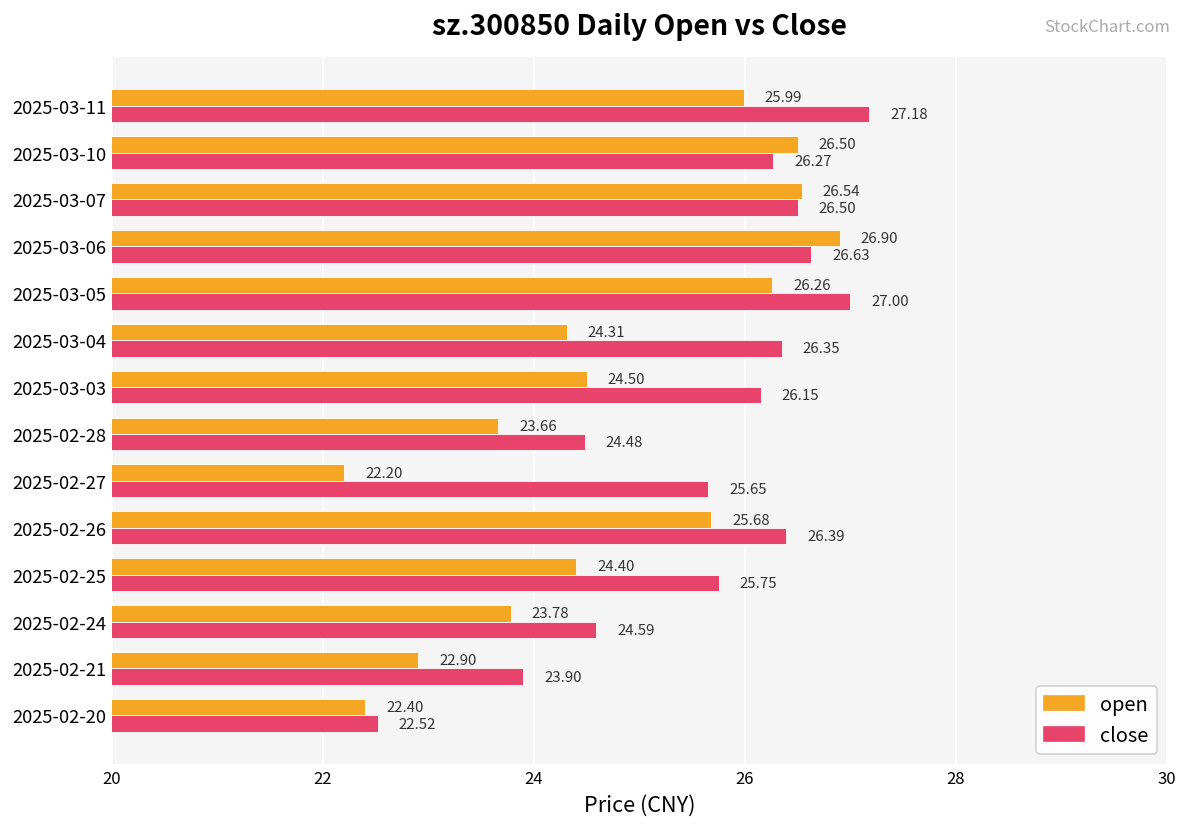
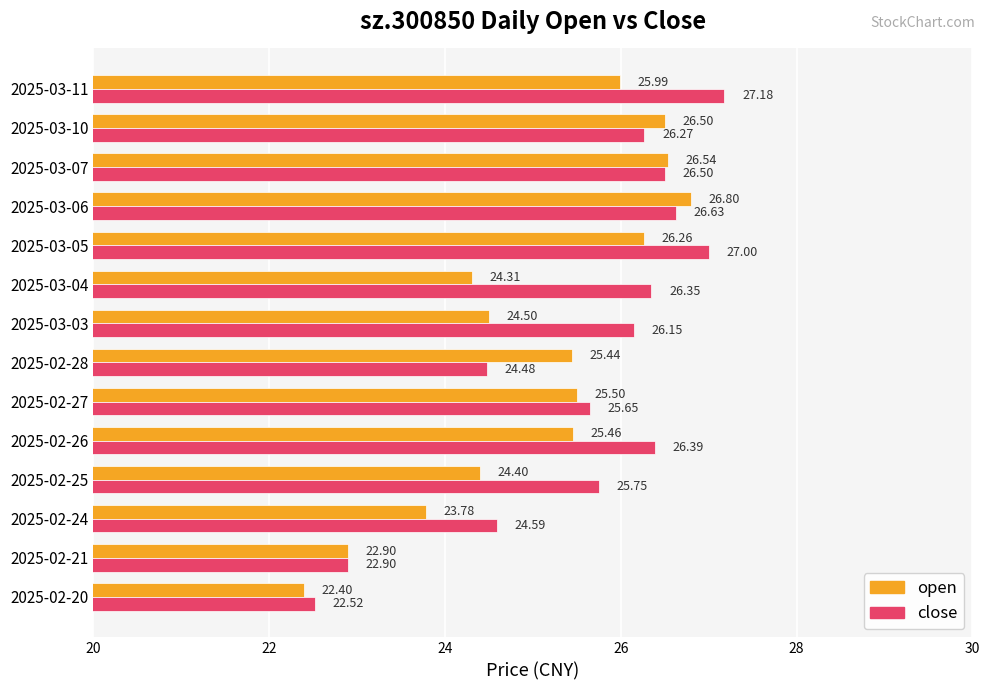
open, 2025-03-06: 26.90 -> 26.80
open, 2025-02-28: 23.66 -> 25.44
open, 2025-02-27: 22.20 -> 25.50
open, 2025-02-26: 25.68 -> 25.46
close, 2025-02-21: 23.90 -> 22.90
